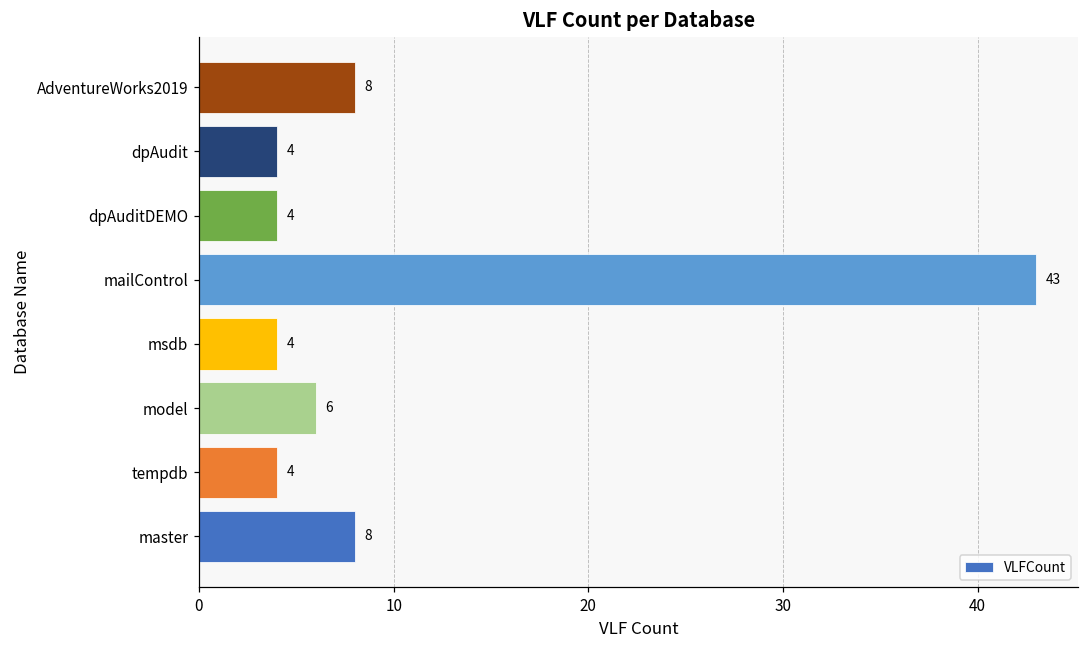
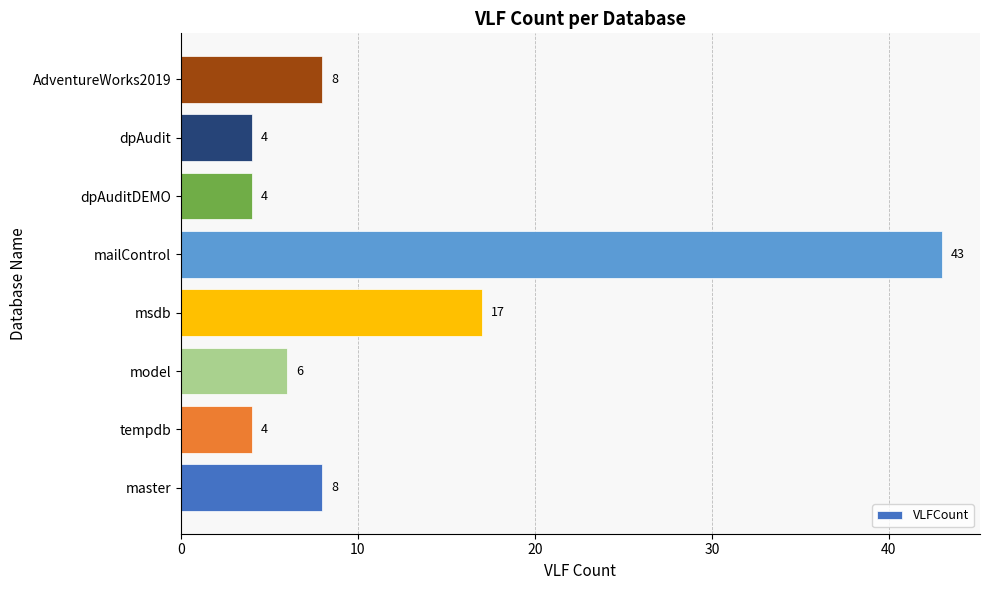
msdb: 4 -> 17
